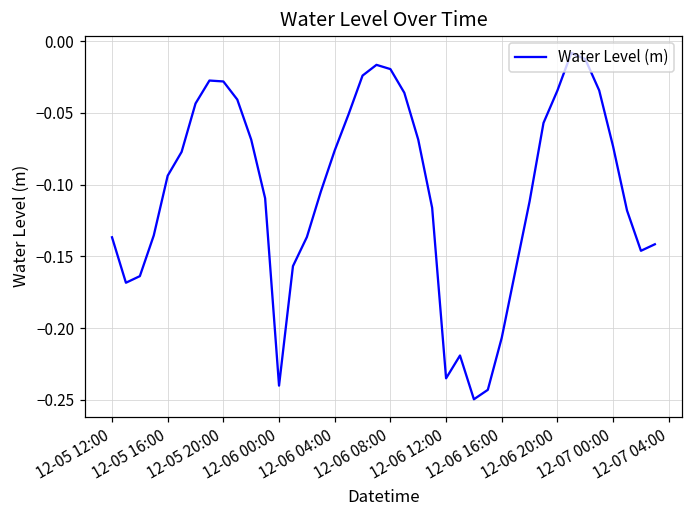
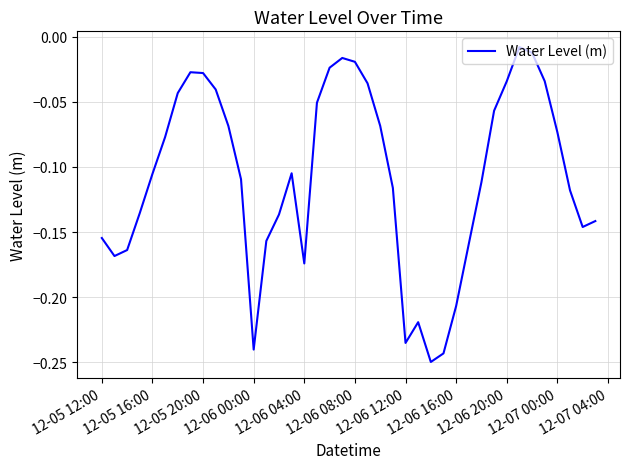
12-05 12:00: -0.137 -> -0.155
12-05 16:00: -0.094 -> -0.105
12-06 04:00: -0.076 -> -0.174
